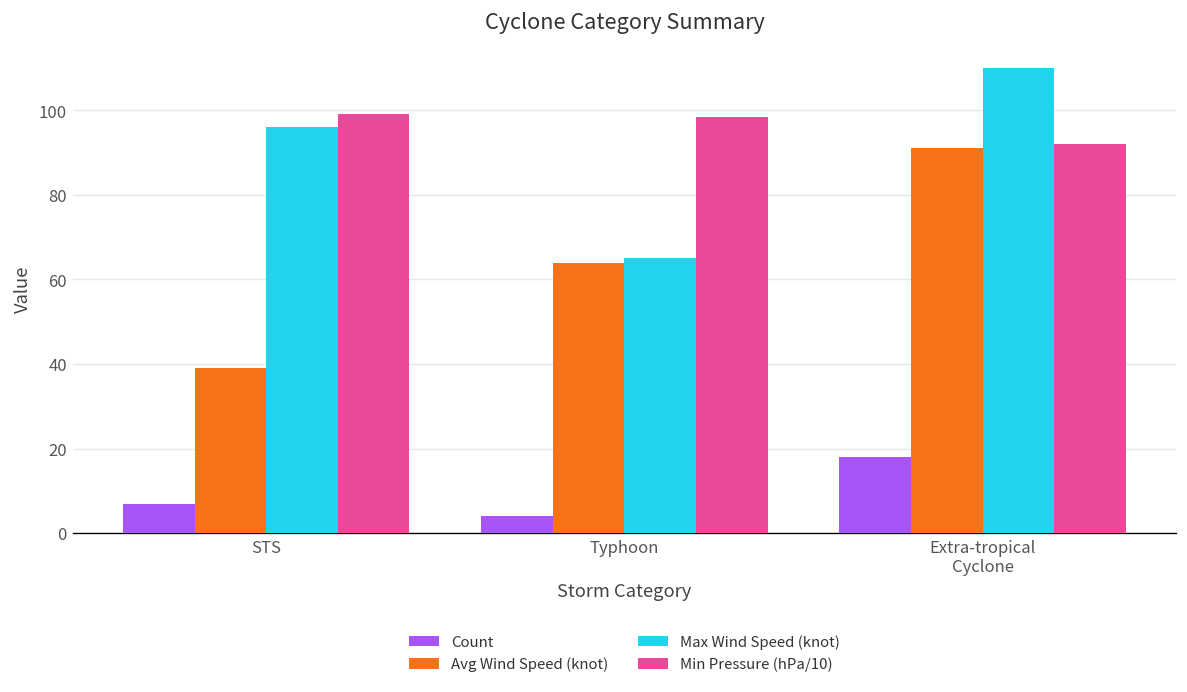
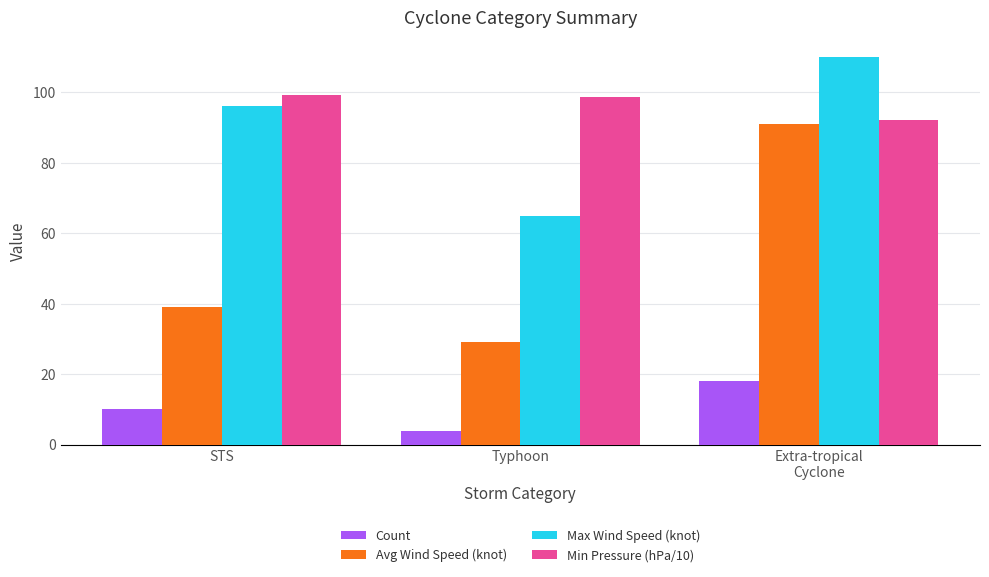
Count, STS: 7 -> 10
Avg Wind Speed (knot), Typhoon: 64 -> 29
